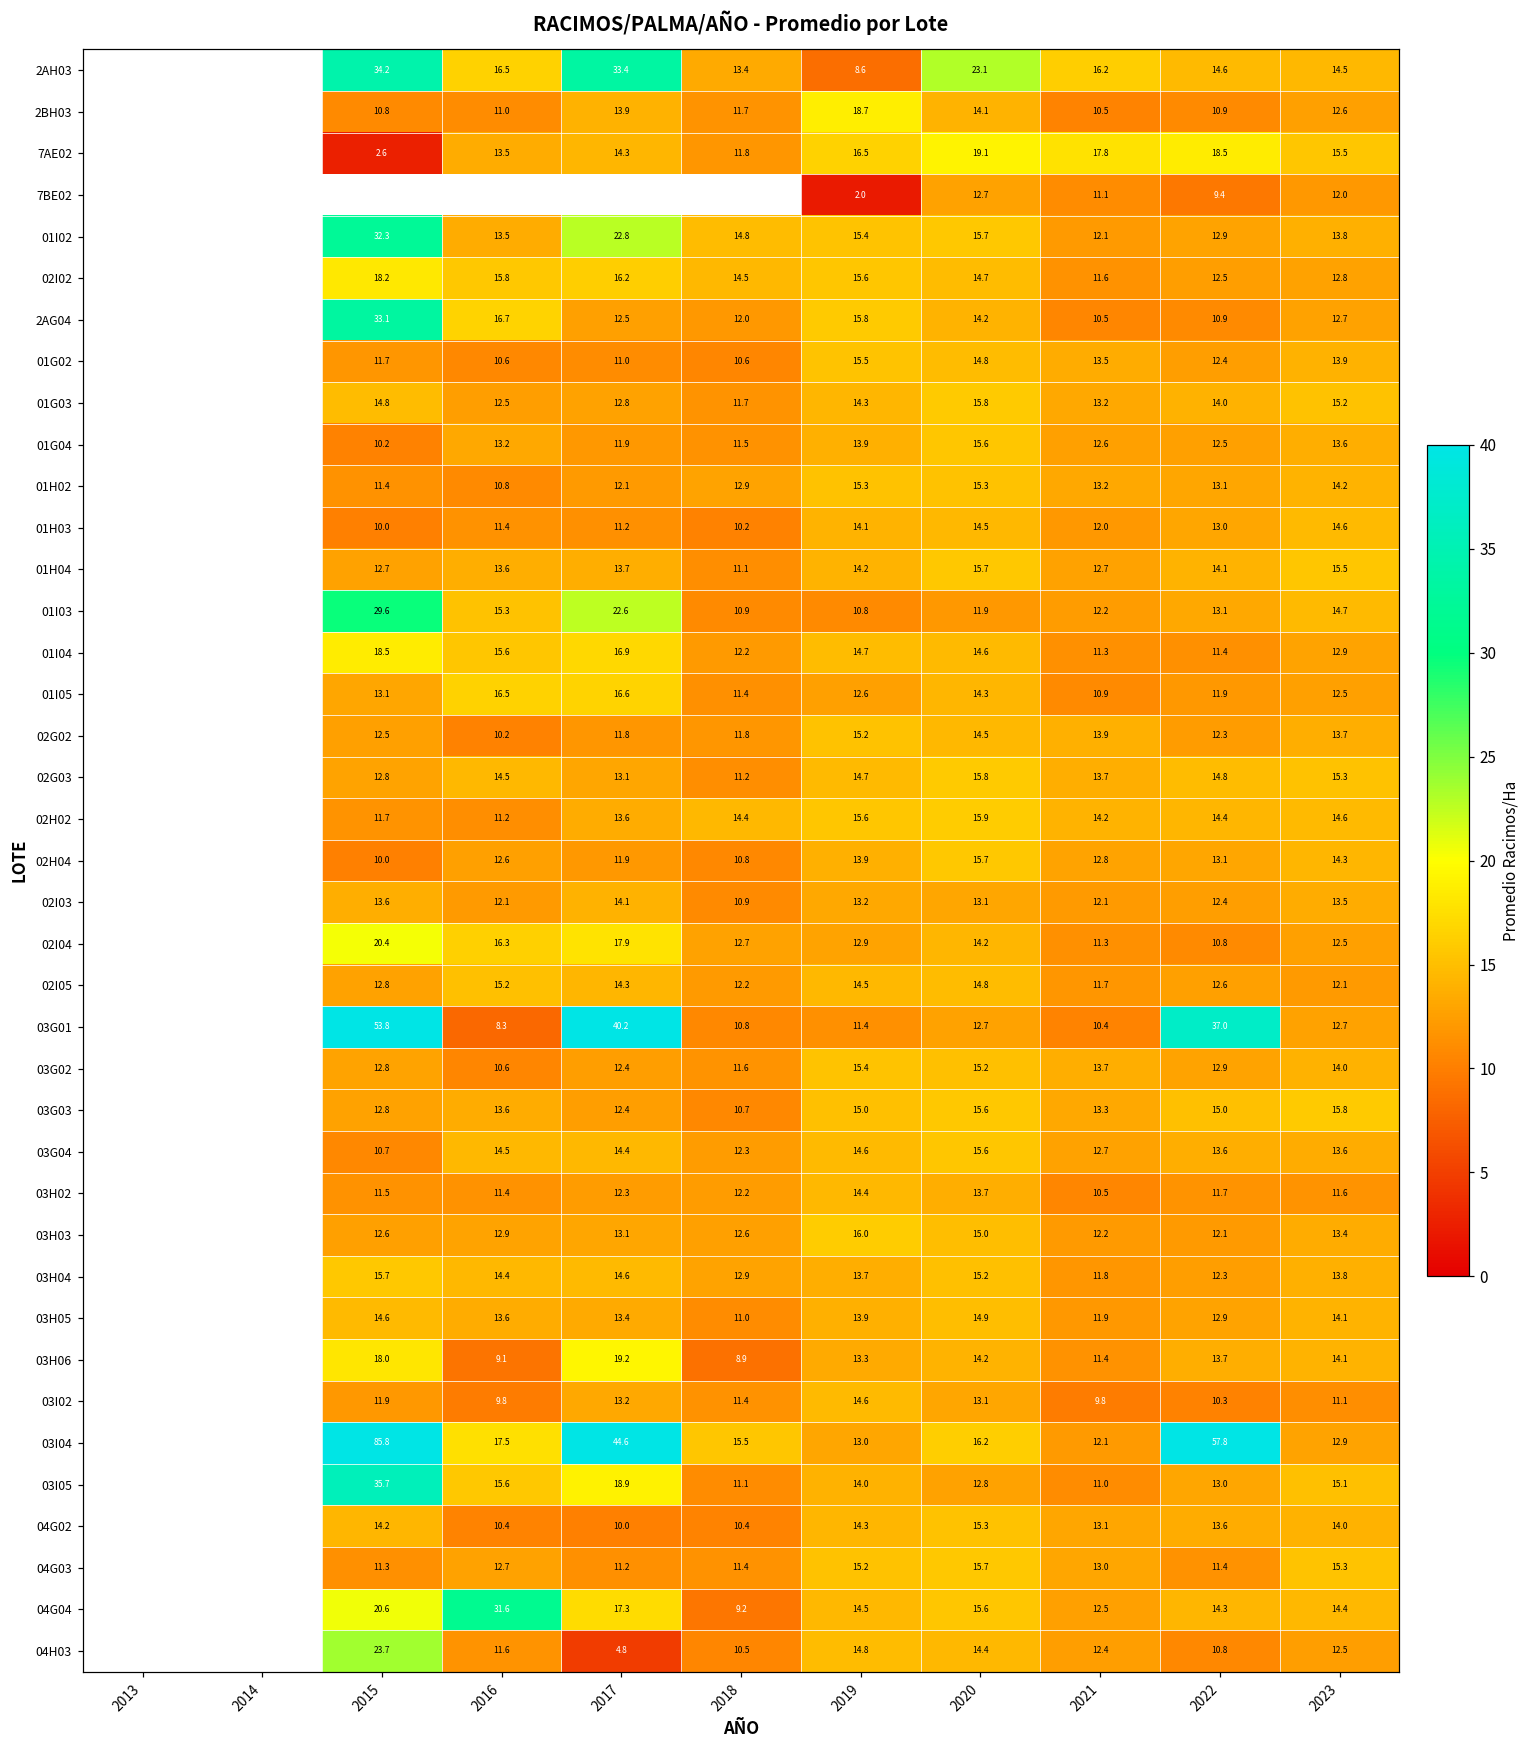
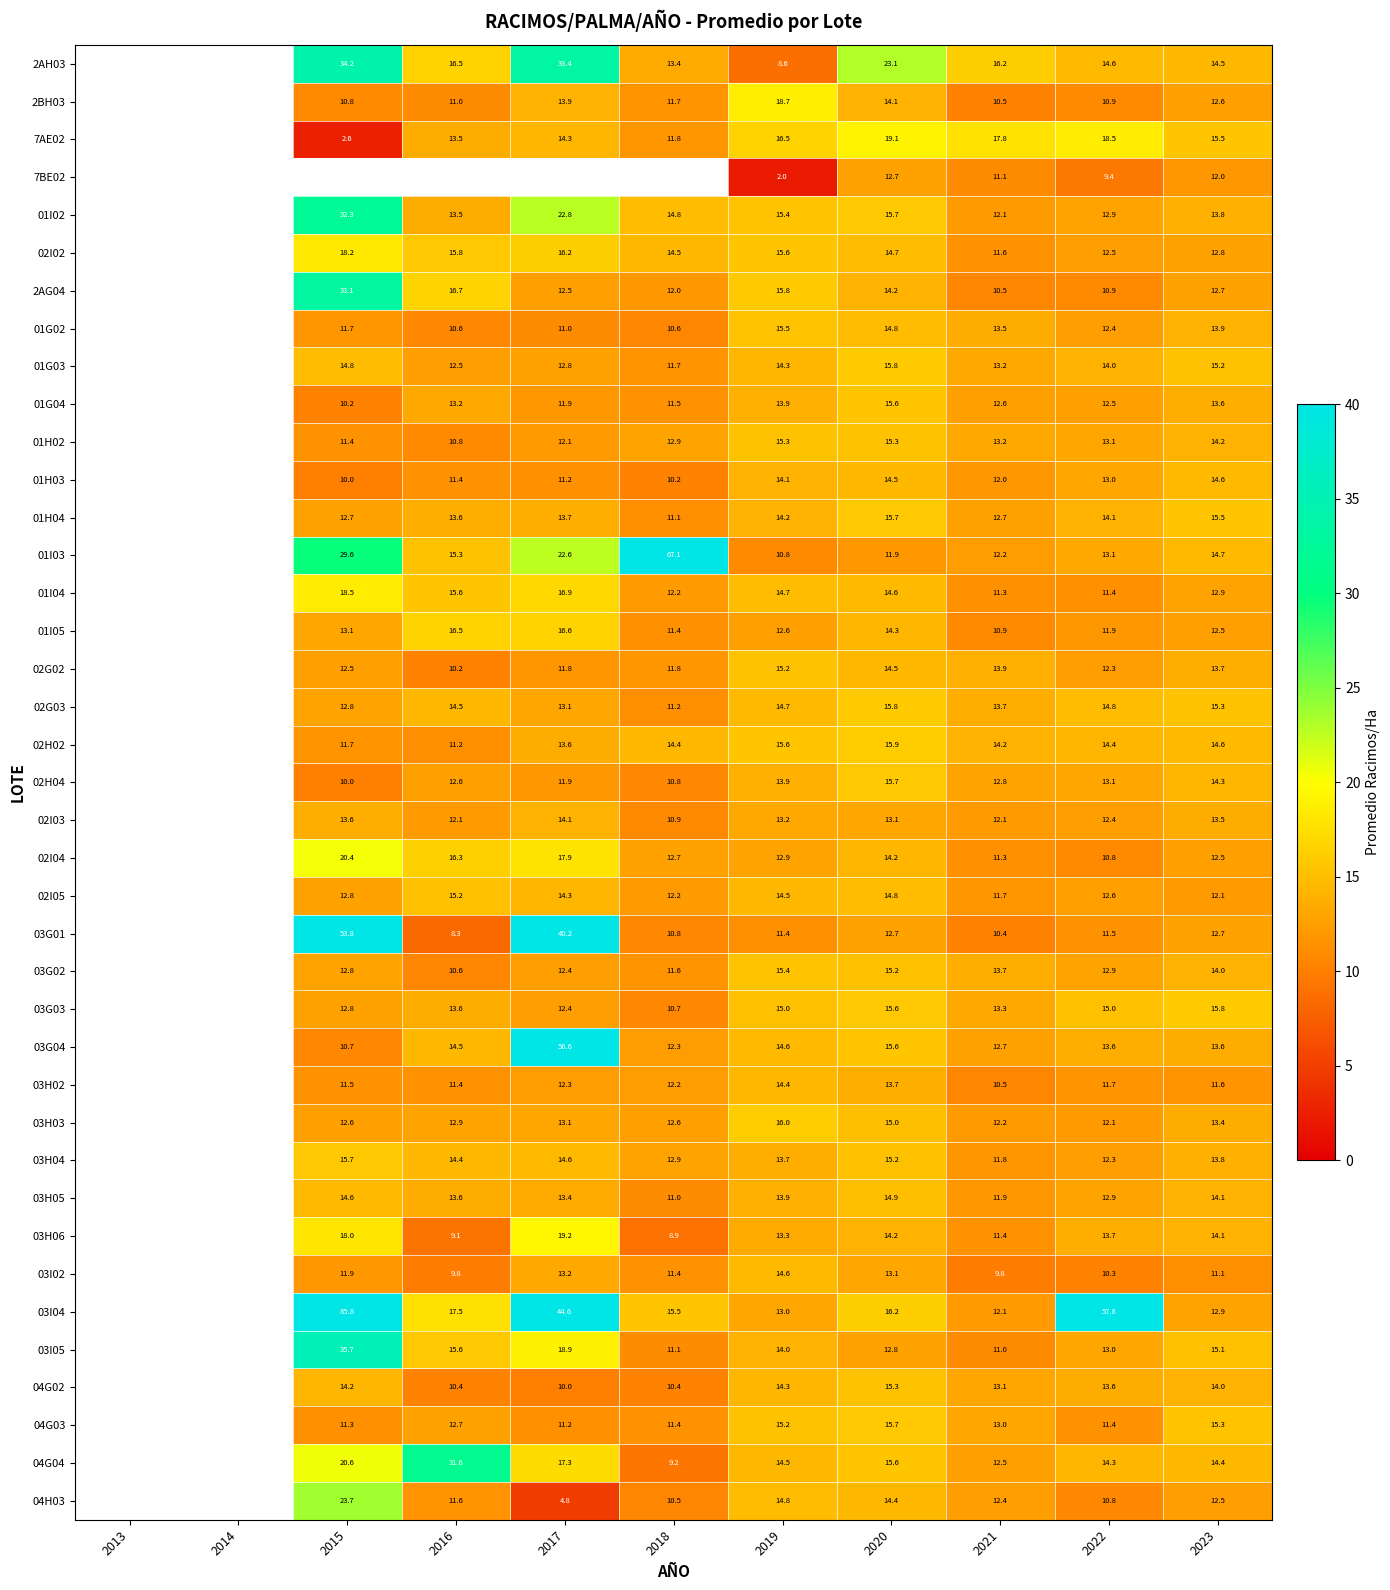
01I03, 2018: 10.9 -> 67.1
03G01, 2022: 37.0 -> 11.5
03G04, 2017: 14.4 -> 56.6
